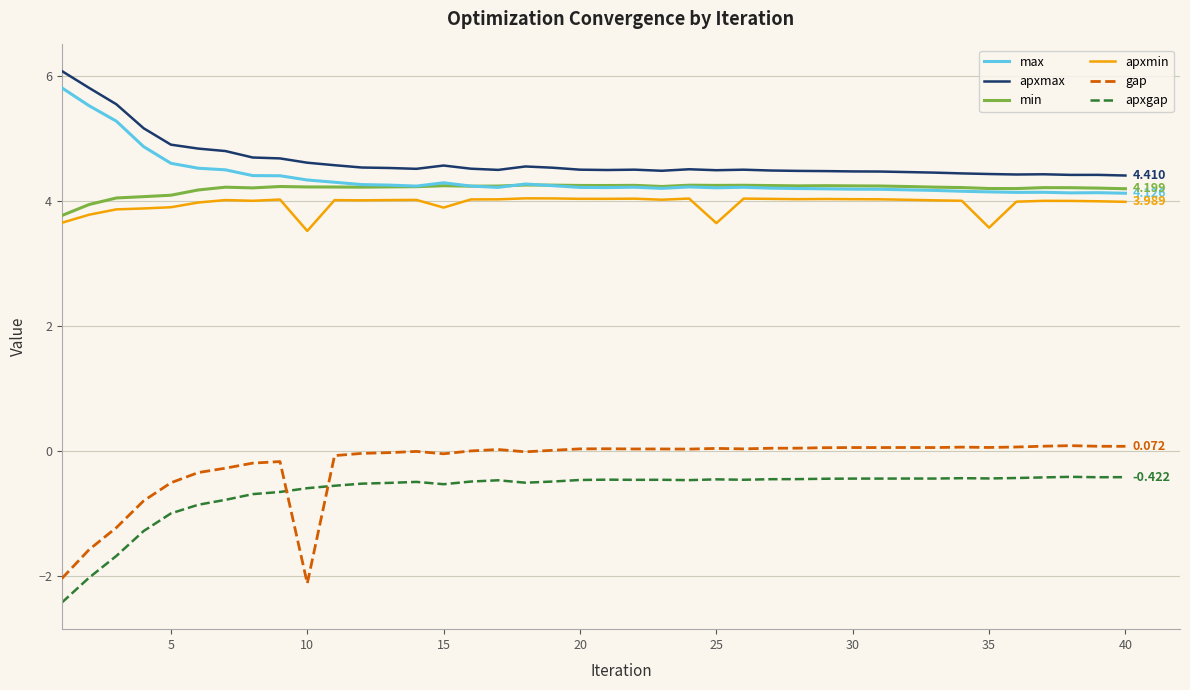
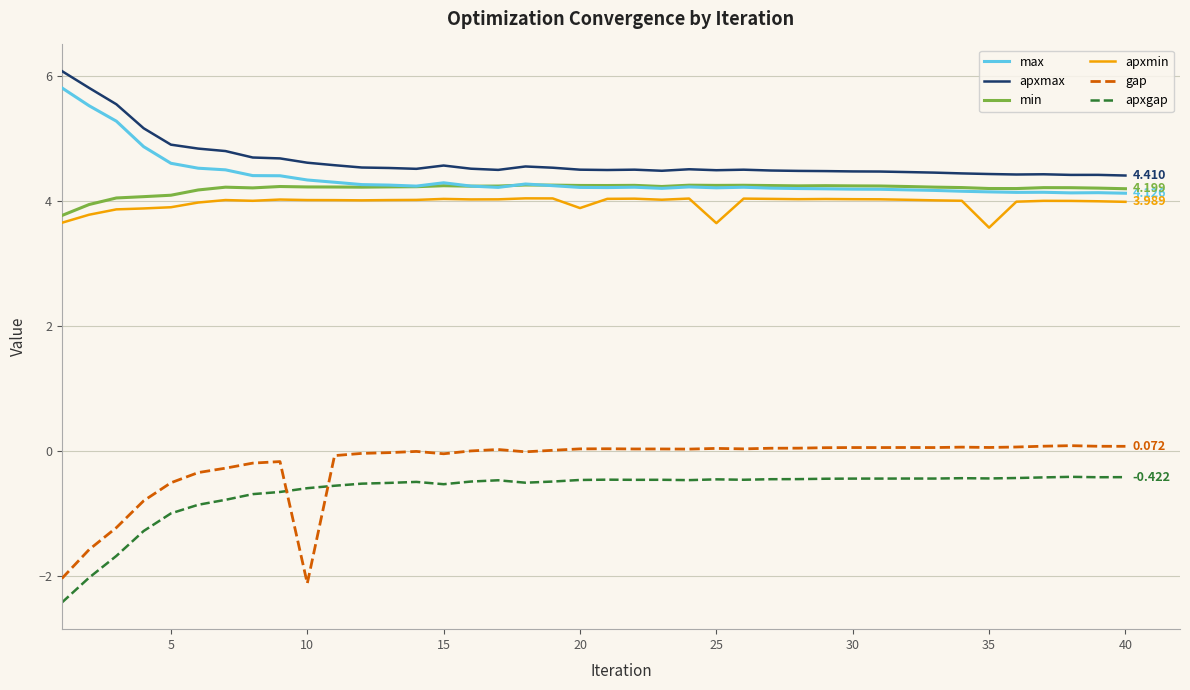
apxmin, 10: 3.5 -> 4.0
apxmin, 15: 3.9 -> 4.0
apxmin, 20: 4.0 -> 3.9
